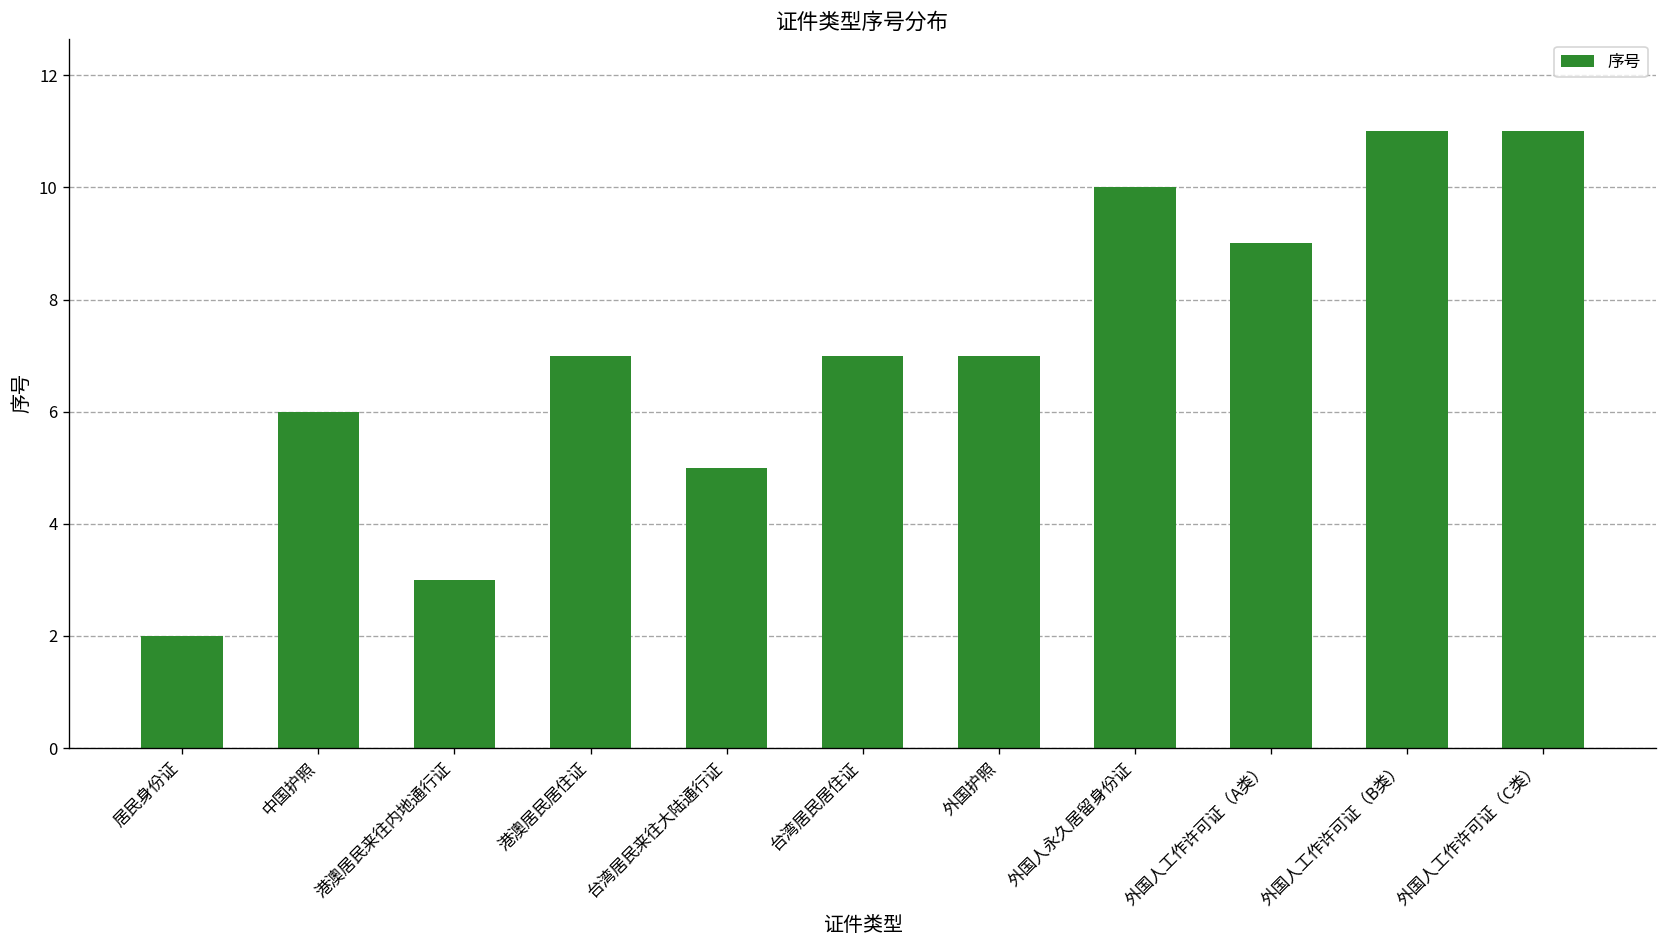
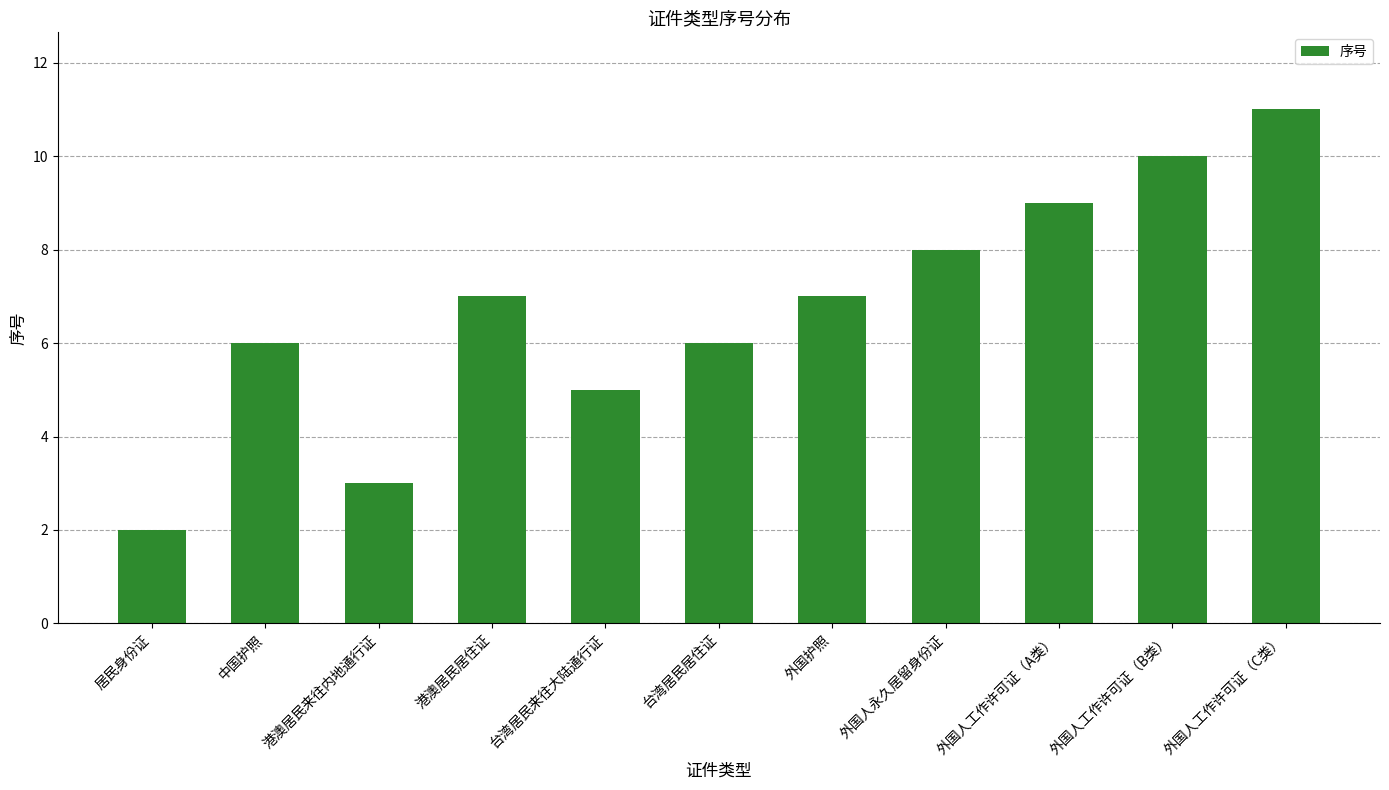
台湾居民居住证: 7 -> 6
外国人永久居留身份证: 10 -> 8
外国人工作许可证（B类）: 11 -> 10
